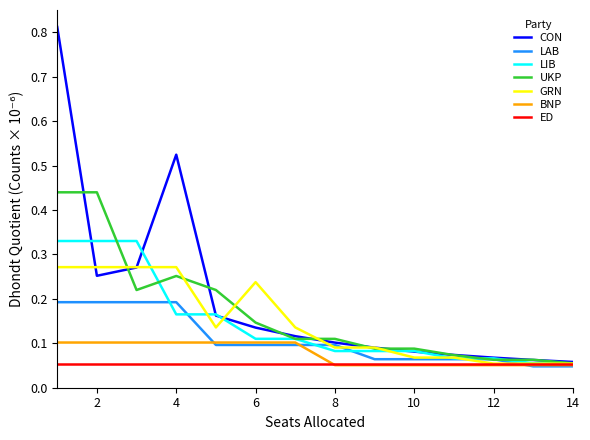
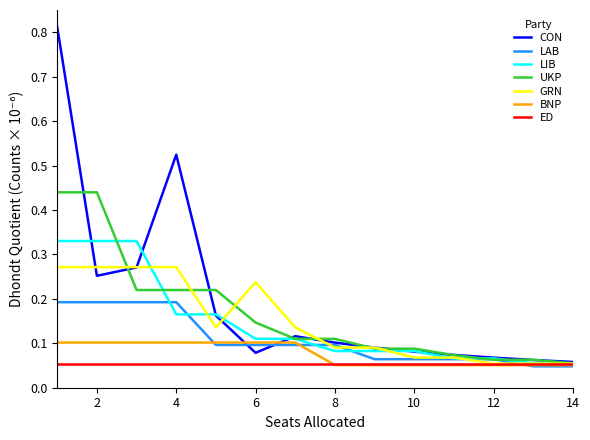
UKP, 4: 0.25 -> 0.22
CON, 6: 0.14 -> 0.08
